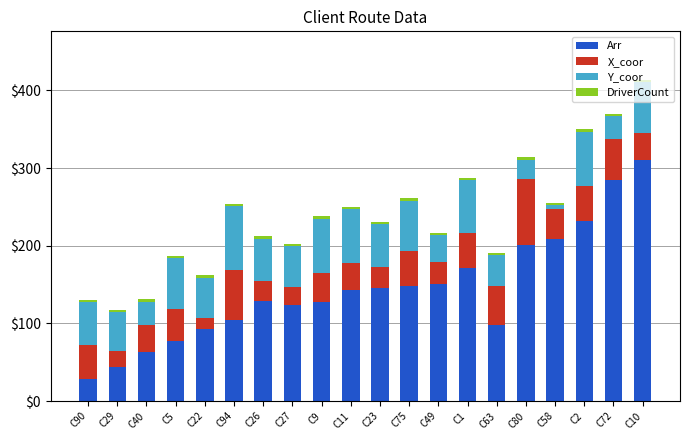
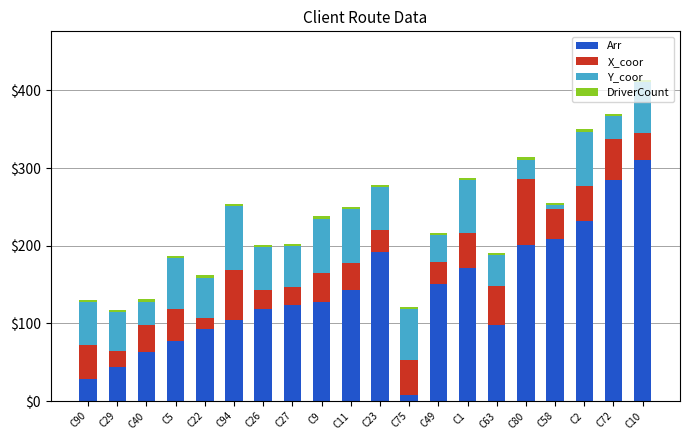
Arr, C26: $130 -> $120
Arr, C23: $150 -> $190
Arr, C75: $150 -> $10
